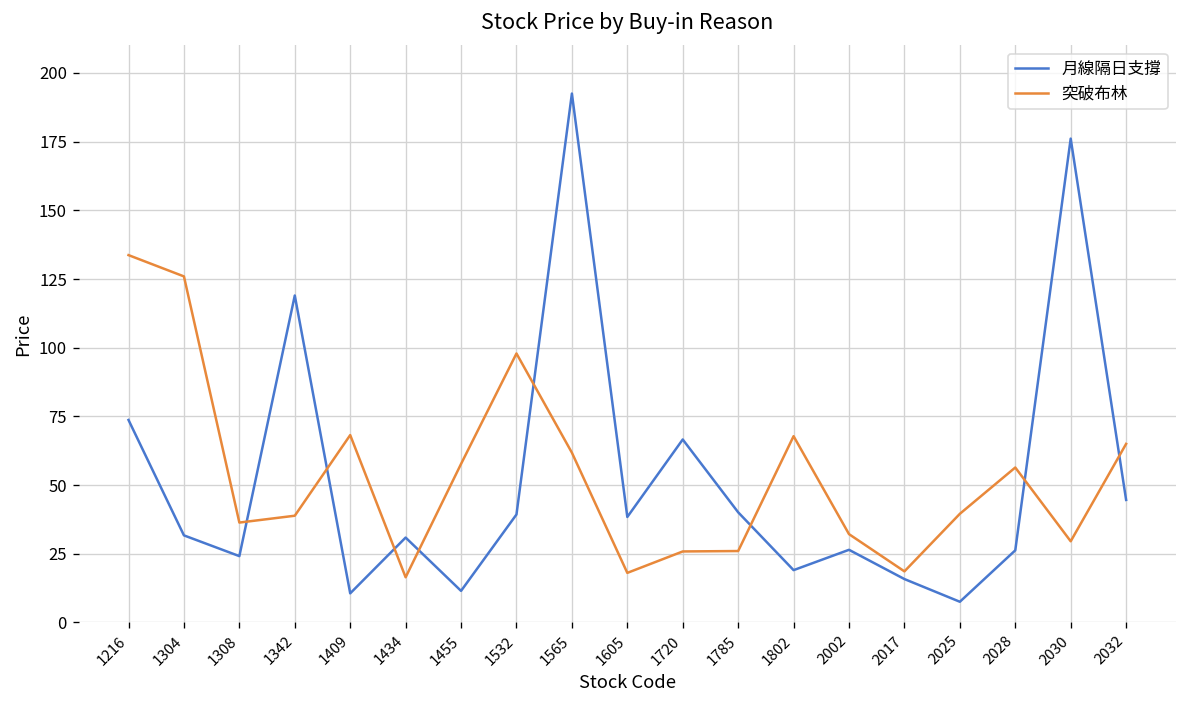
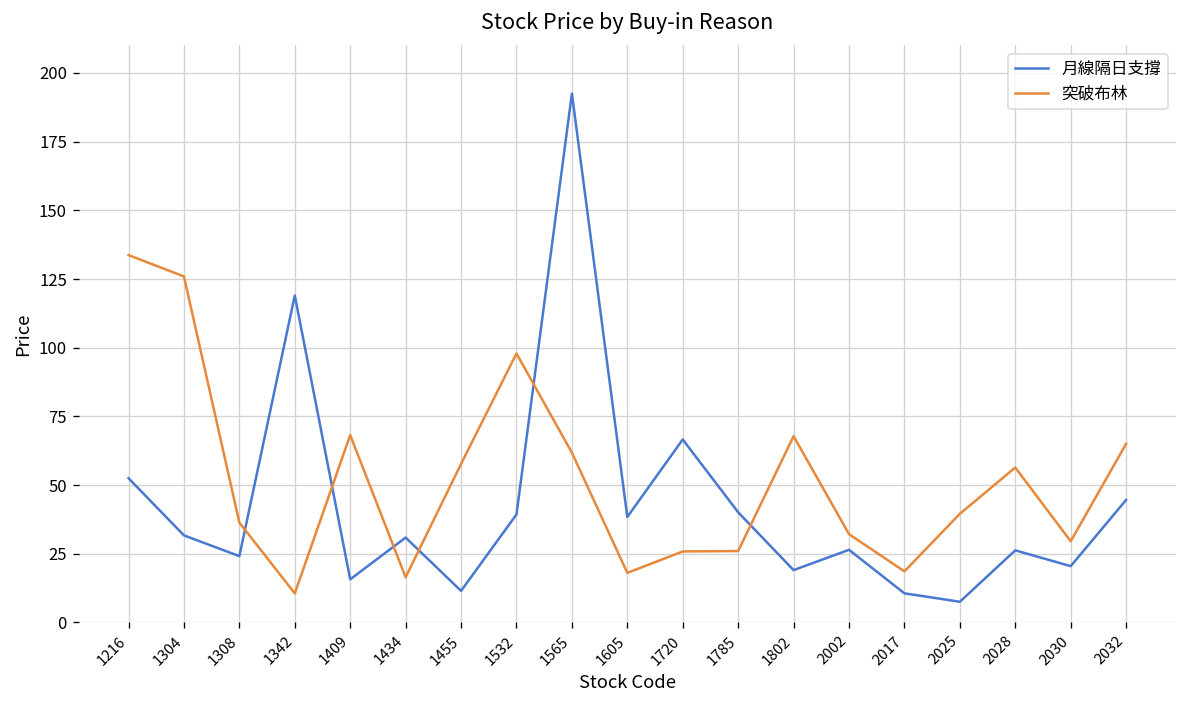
月線隔日支撐, 1216: 74 -> 53
突破布林, 1342: 39 -> 11
月線隔日支撐, 1409: 11 -> 16
月線隔日支撐, 2017: 16 -> 11
月線隔日支撐, 2030: 176 -> 21
